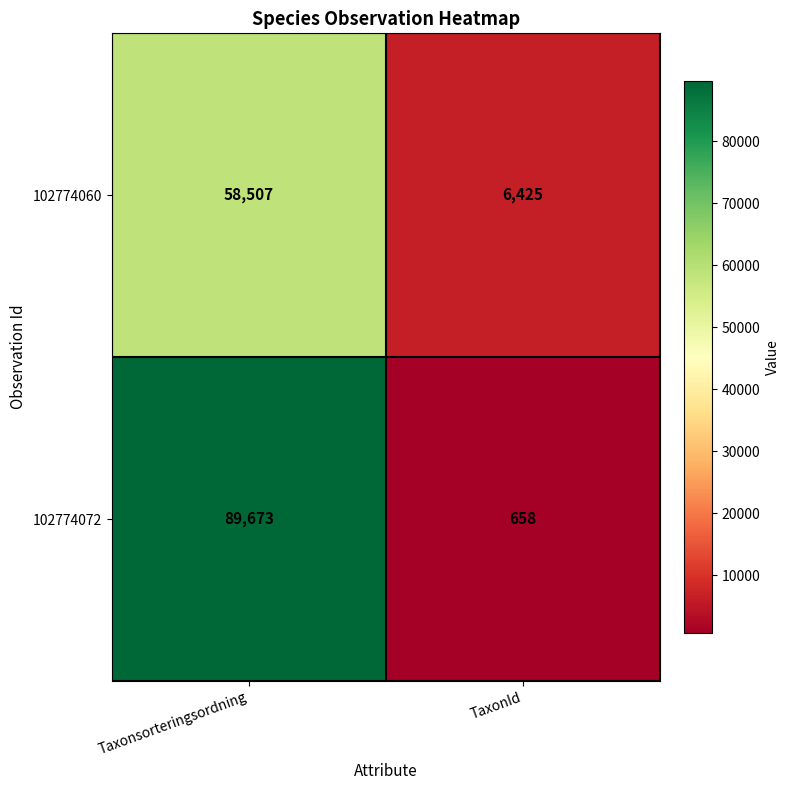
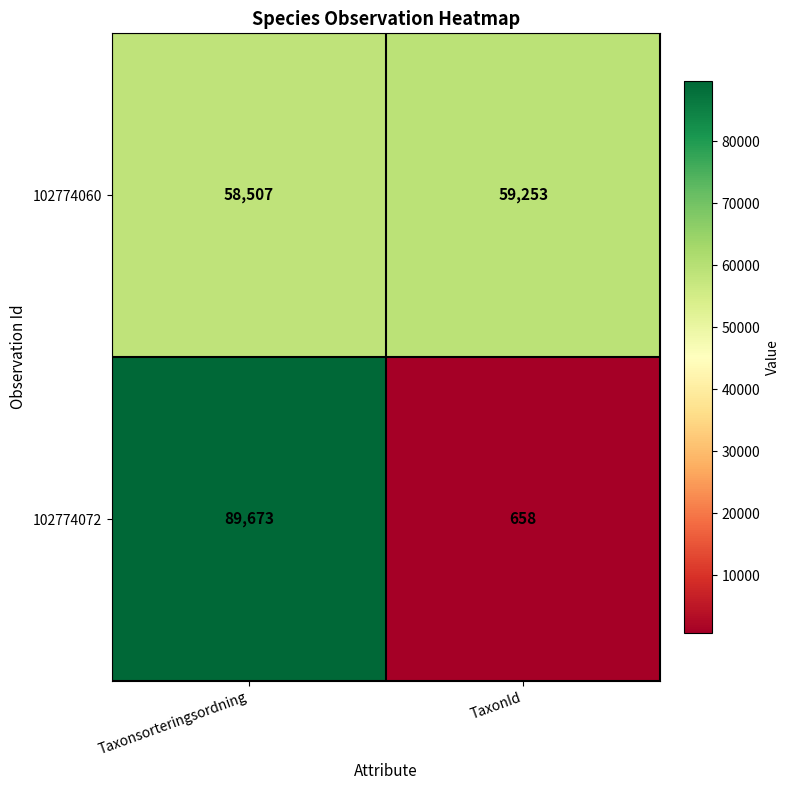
102774060, TaxonId: 6,425 -> 59,253
